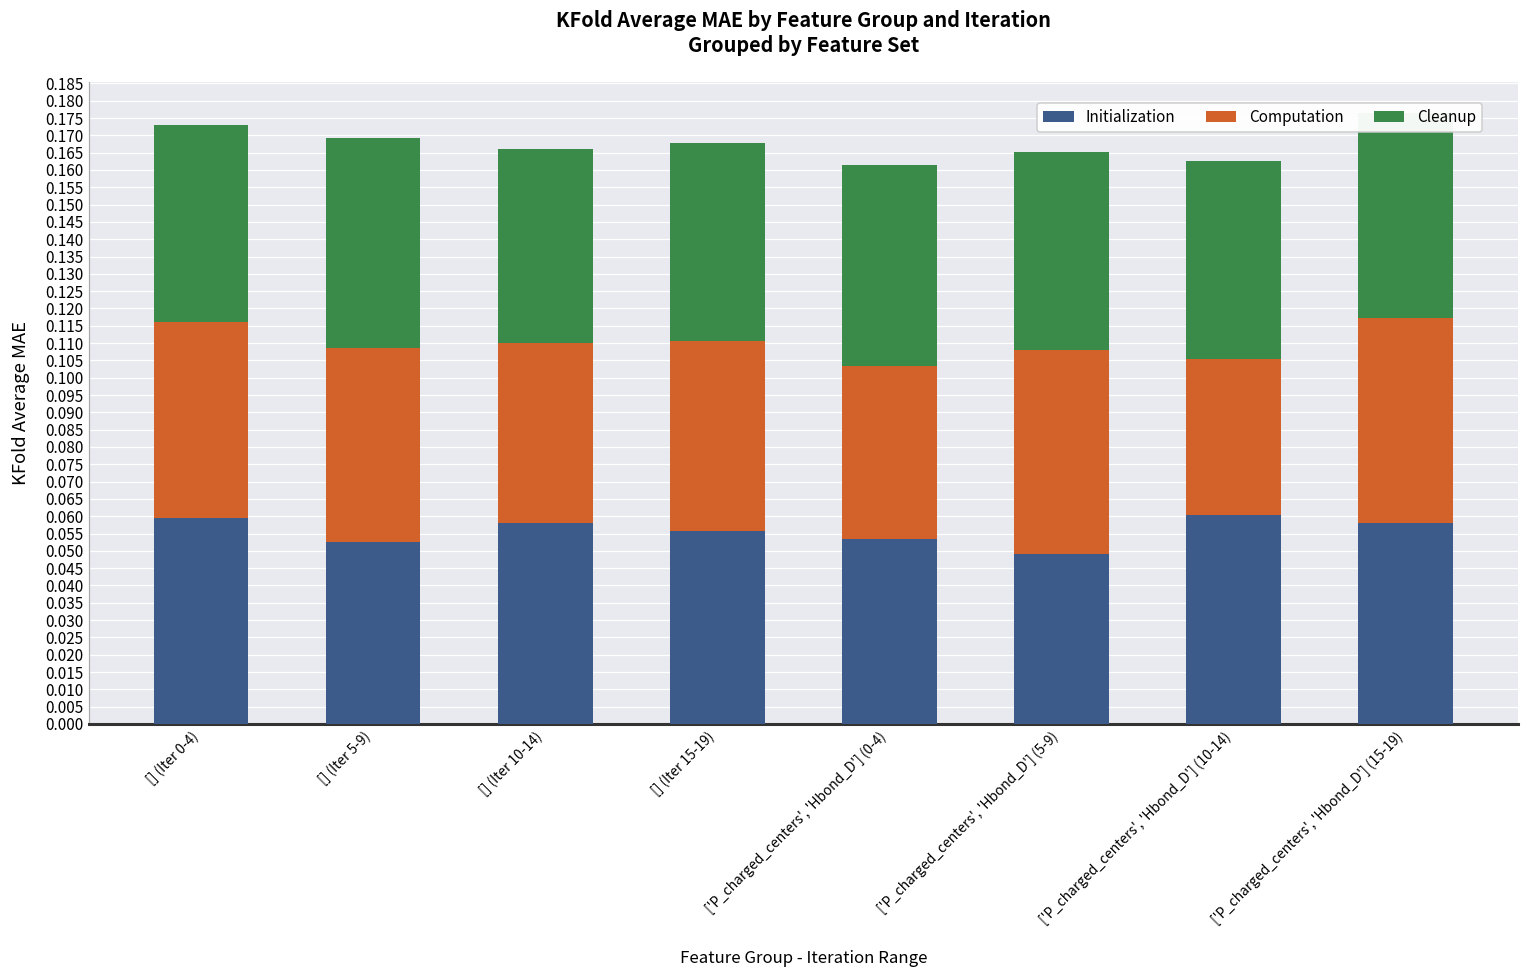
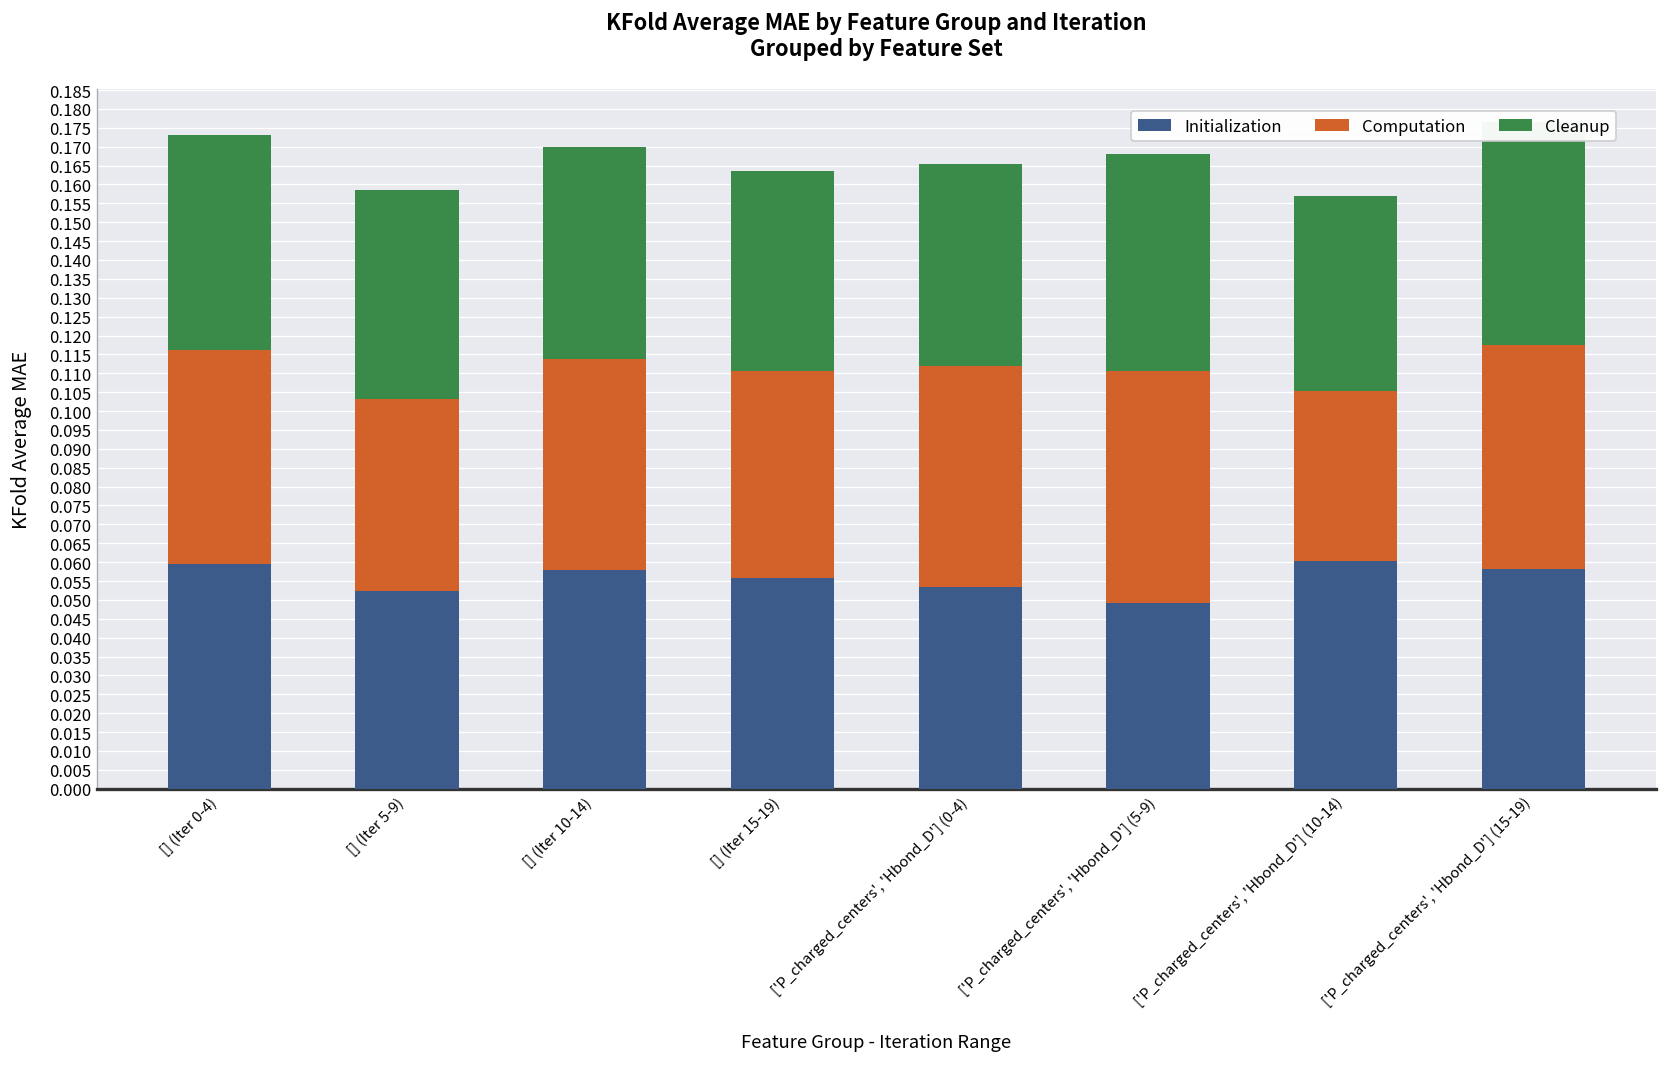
Computation, [] (Iter 5-9): 0.056 -> 0.051
Cleanup, [] (Iter 5-9): 0.061 -> 0.055
Computation, [] (Iter 10-14): 0.052 -> 0.056
Cleanup, [] (Iter 15-19): 0.057 -> 0.053
Computation, ['P_charged_centers', 'Hbond_D'] (0-4): 0.050 -> 0.059
Cleanup, ['P_charged_centers', 'Hbond_D'] (0-4): 0.058 -> 0.053
Computation, ['P_charged_centers', 'Hbond_D'] (5-9): 0.059 -> 0.062
Cleanup, ['P_charged_centers', 'Hbond_D'] (10-14): 0.057 -> 0.052
